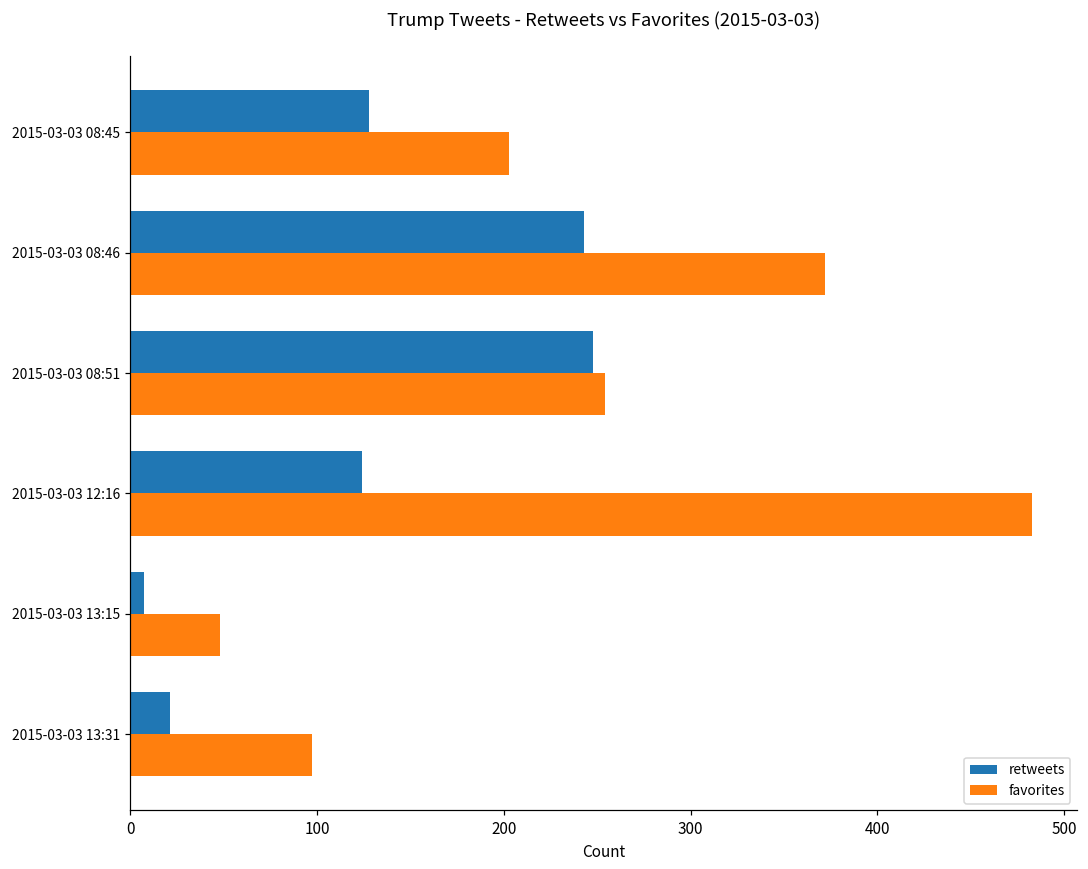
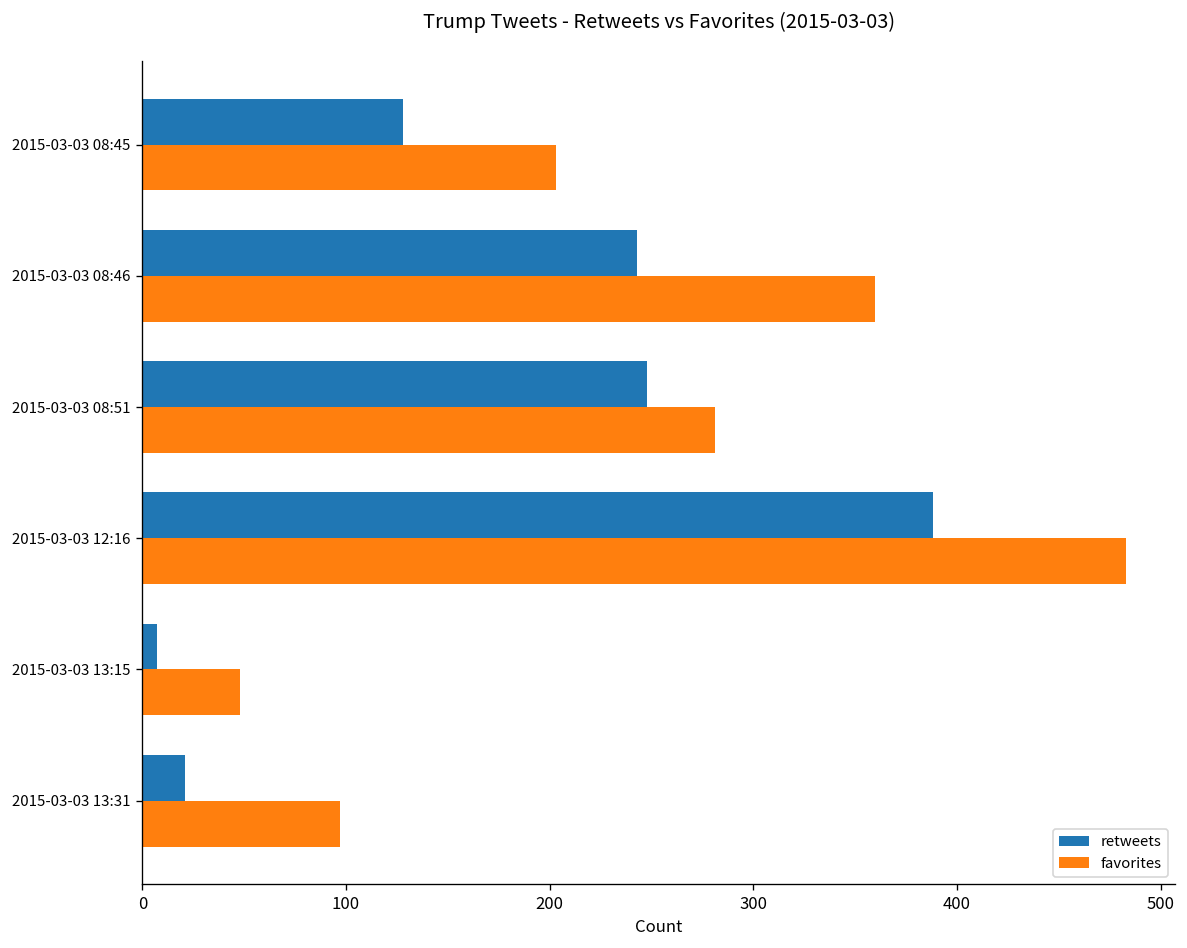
favorites, 2015-03-03 08:46: 372 -> 360
favorites, 2015-03-03 08:51: 254 -> 281
retweets, 2015-03-03 12:16: 124 -> 388
